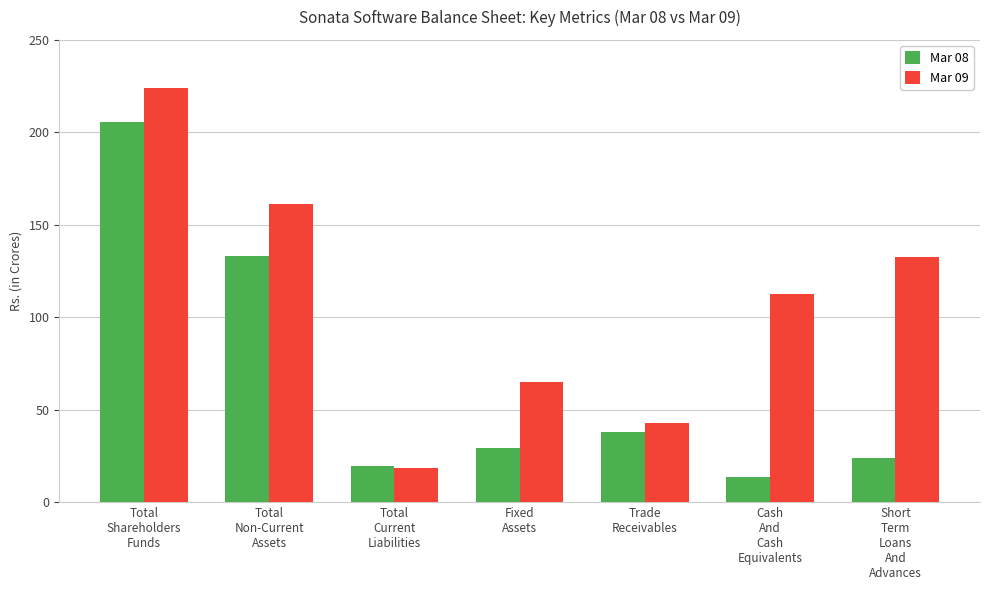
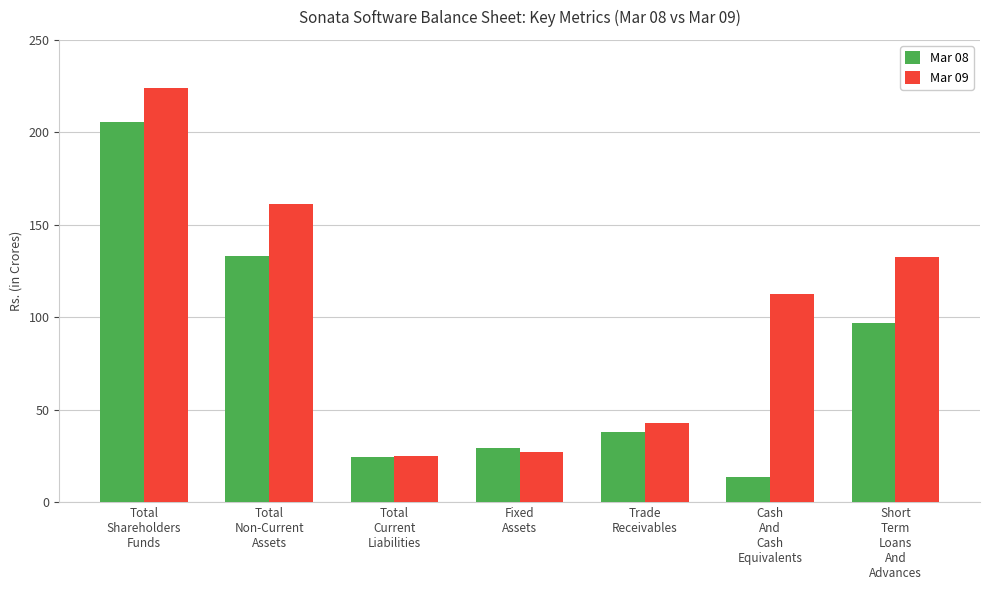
Mar 08, Total Current Liabilities: 19 -> 24
Mar 09, Total Current Liabilities: 19 -> 25
Mar 09, Fixed Assets: 65 -> 27
Mar 08, Short Term Loans And Advances: 24 -> 97
